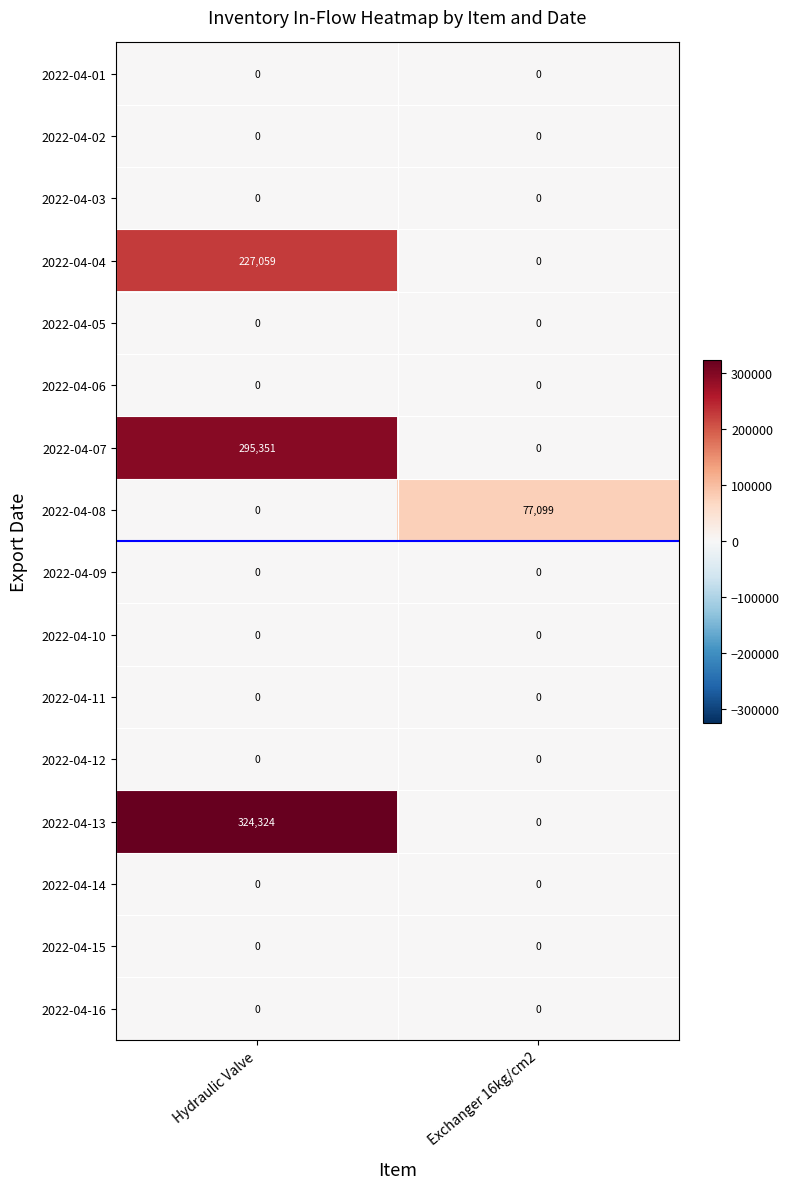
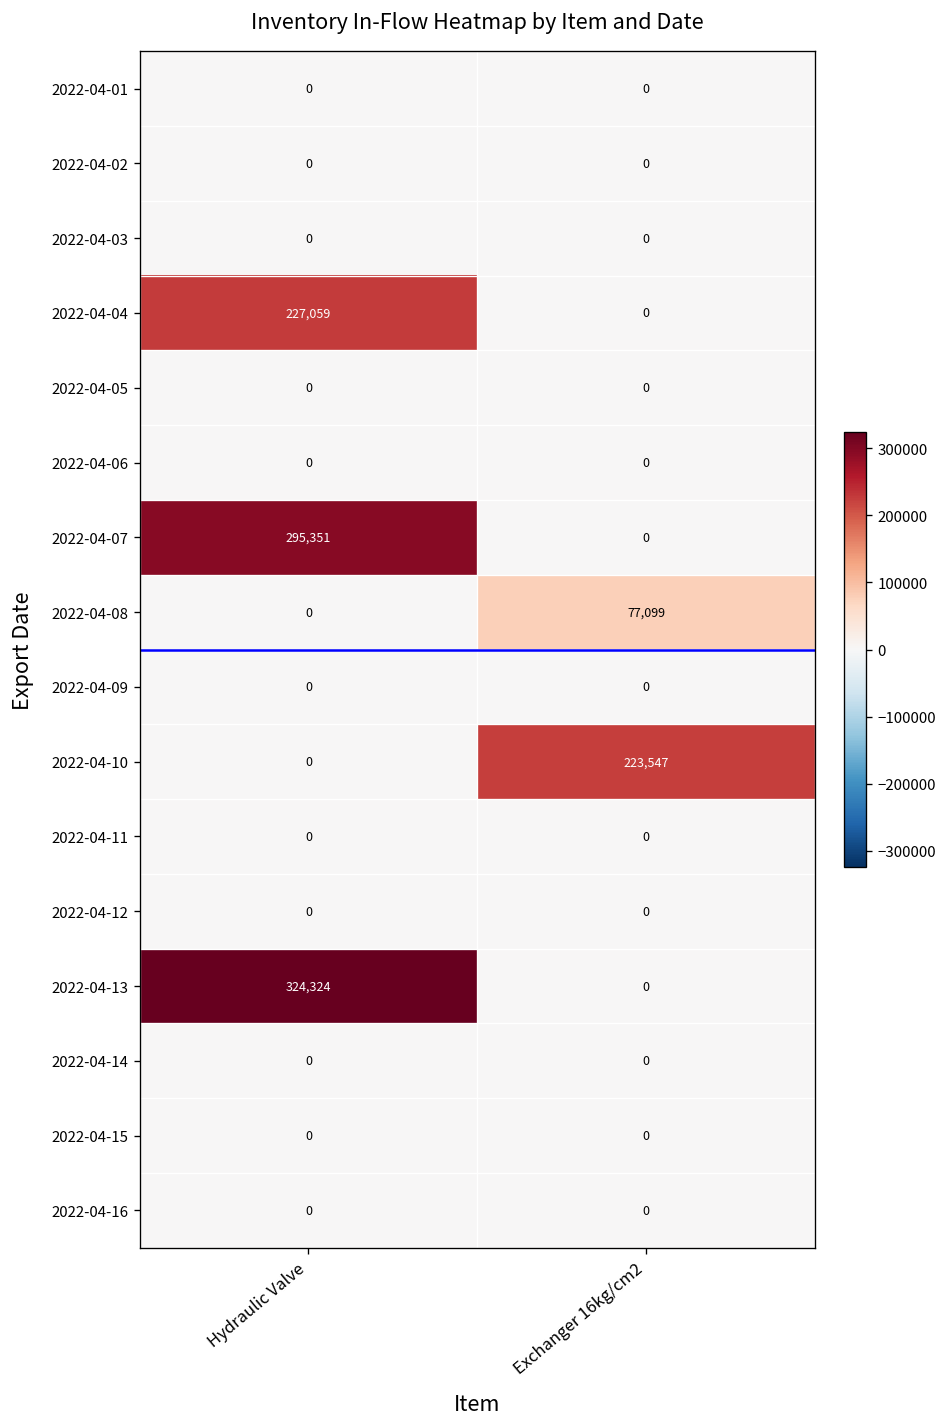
2022-04-10, Exchanger 16kg/cm2: 0 -> 223,547
